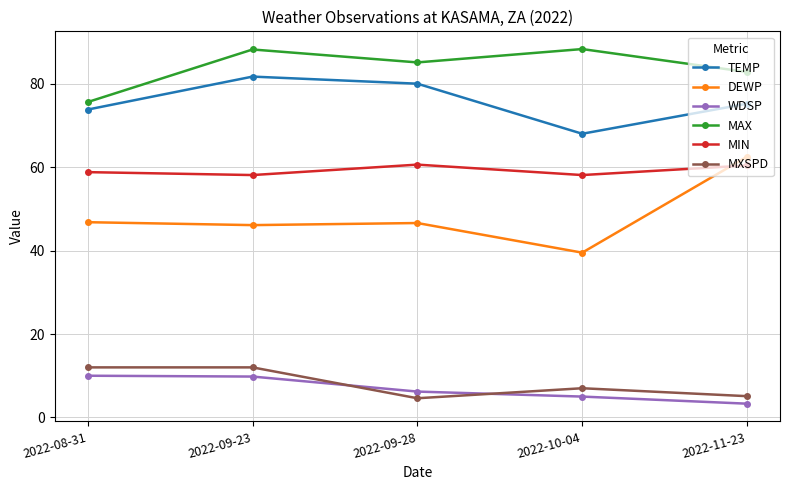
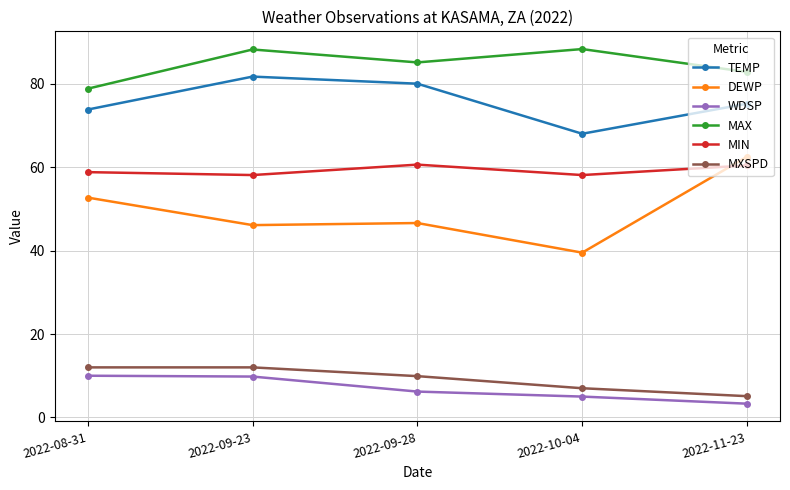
DEWP, 2022-08-31: 47 -> 53
MAX, 2022-08-31: 76 -> 79
MXSPD, 2022-09-28: 5 -> 10
